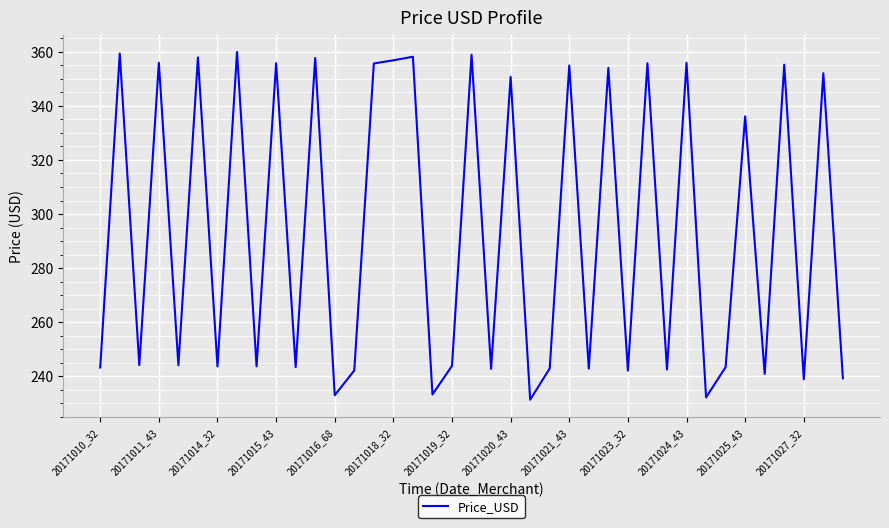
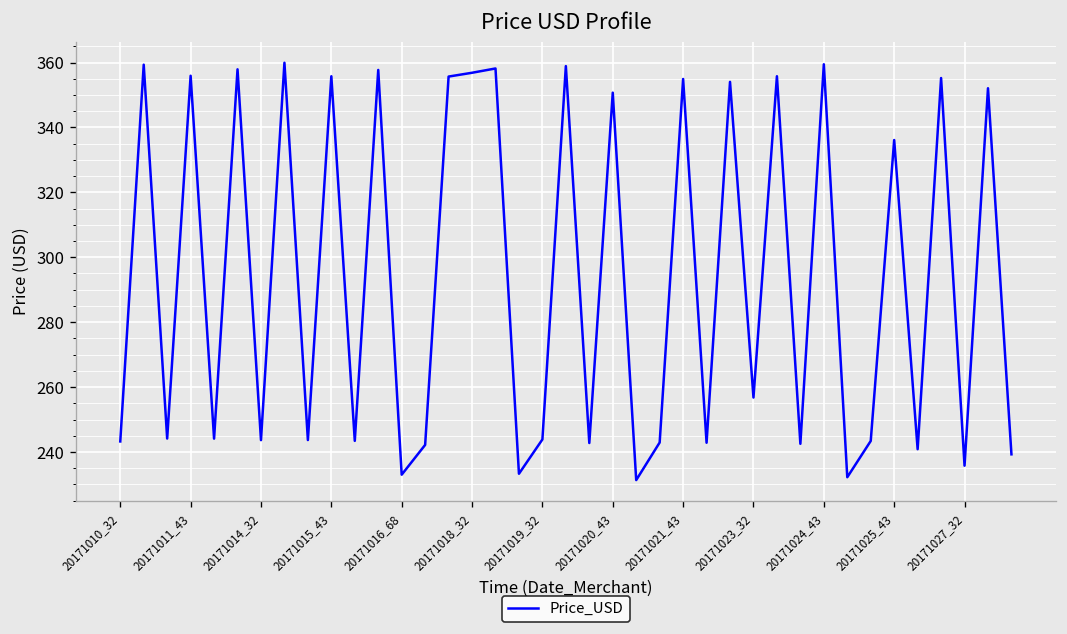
20171023_32: 242 -> 257
20171024_43: 356 -> 359
20171027_32: 239 -> 236
